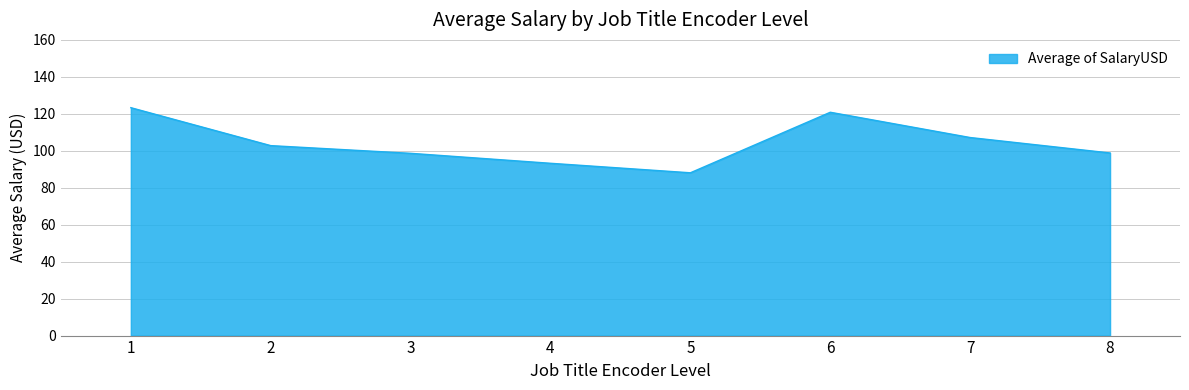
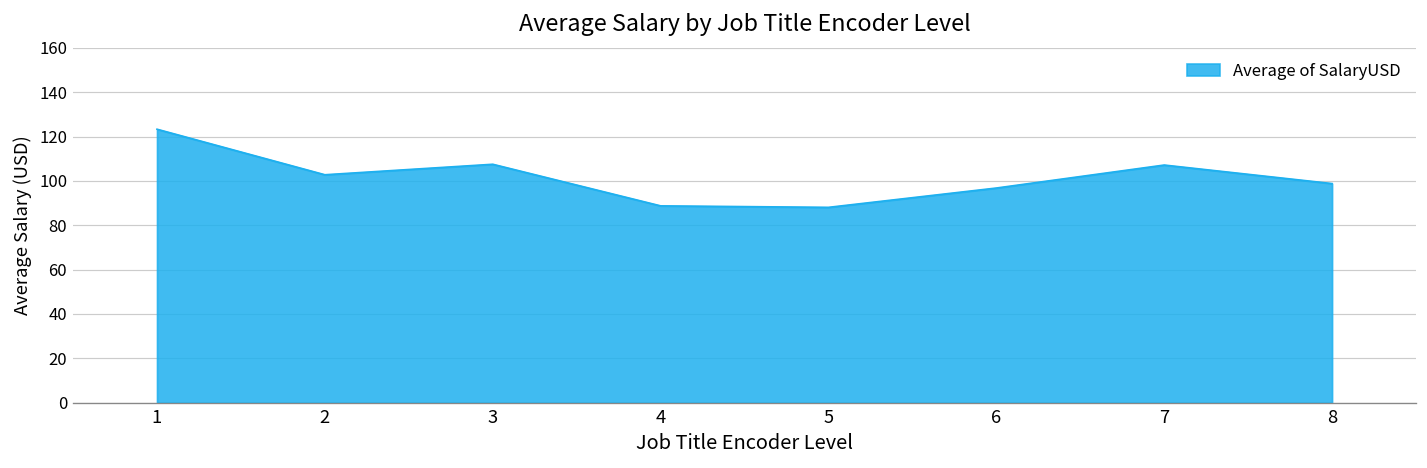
3: 99 -> 108
4: 93 -> 89
6: 121 -> 97
